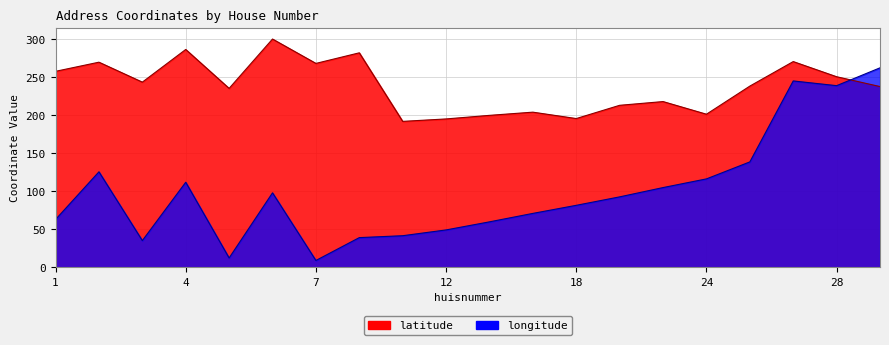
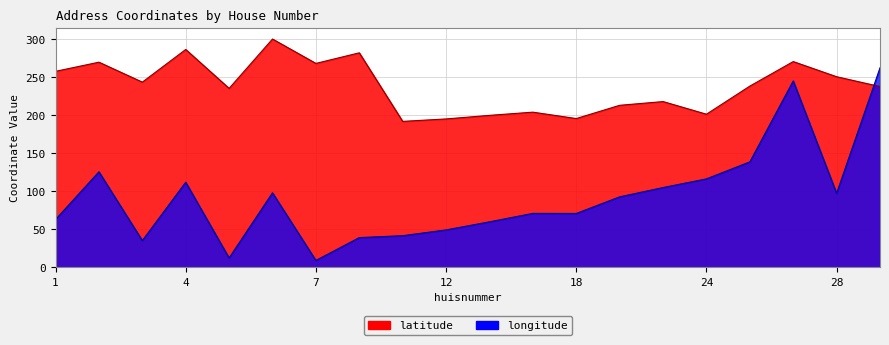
longitude, 18: 80 -> 70
longitude, 28: 240 -> 100
